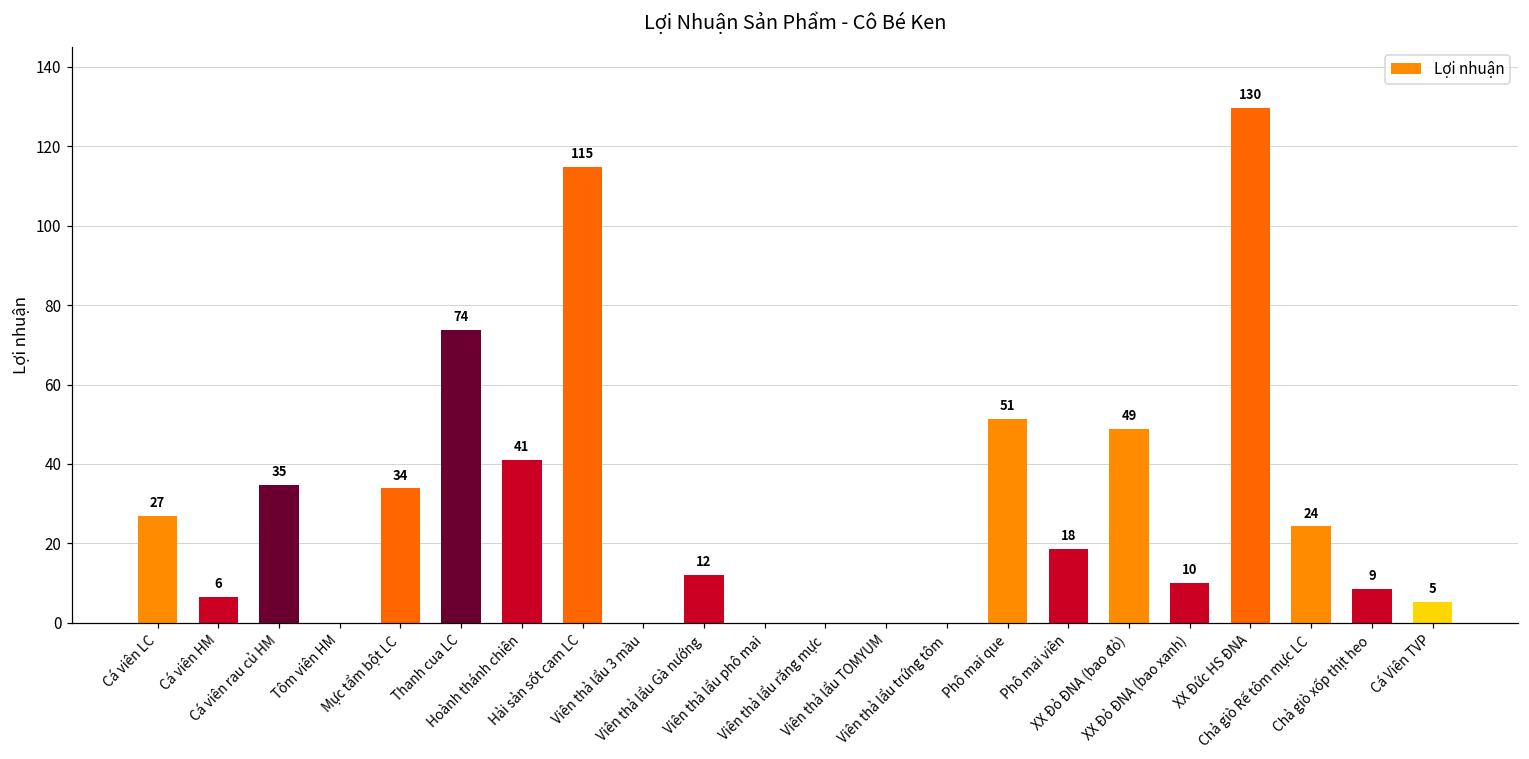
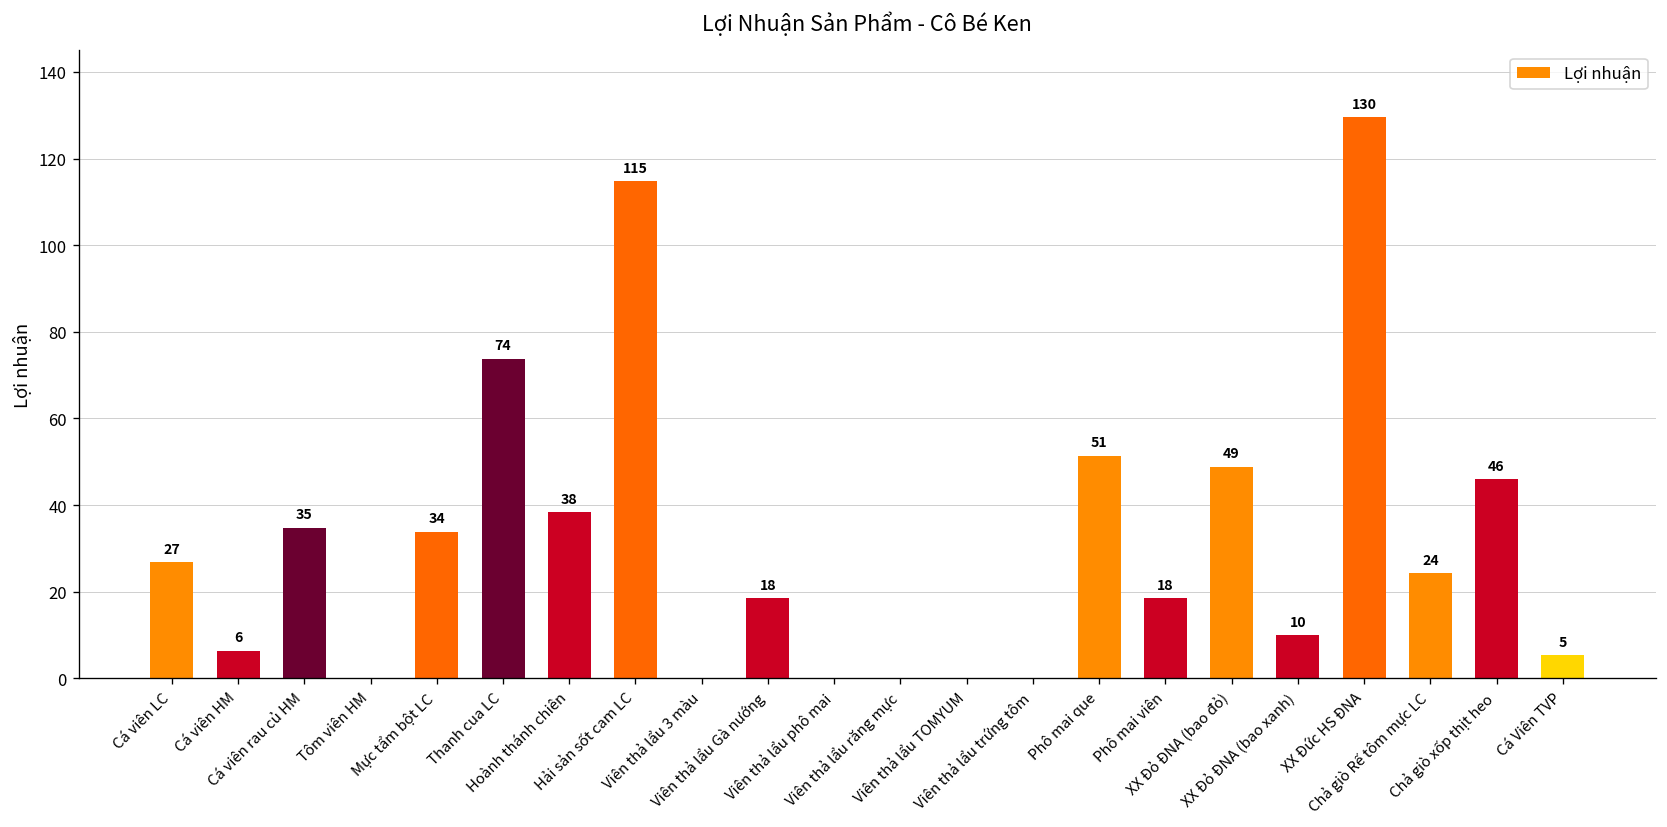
Hoành thánh chiên: 41 -> 38
Viên thả lẩu Gà nướng: 12 -> 18
Chả giò xốp thịt heo: 9 -> 46
